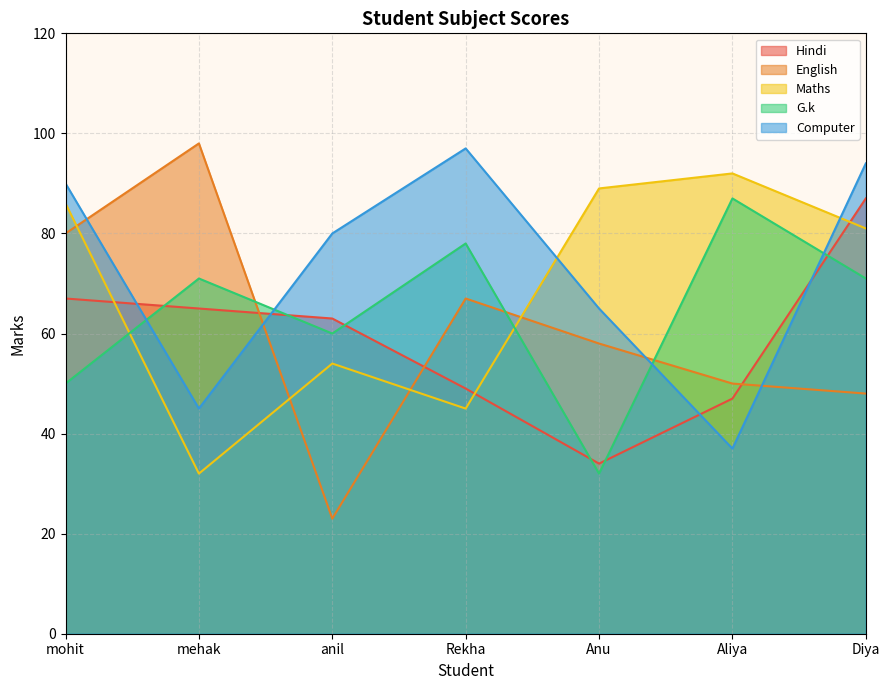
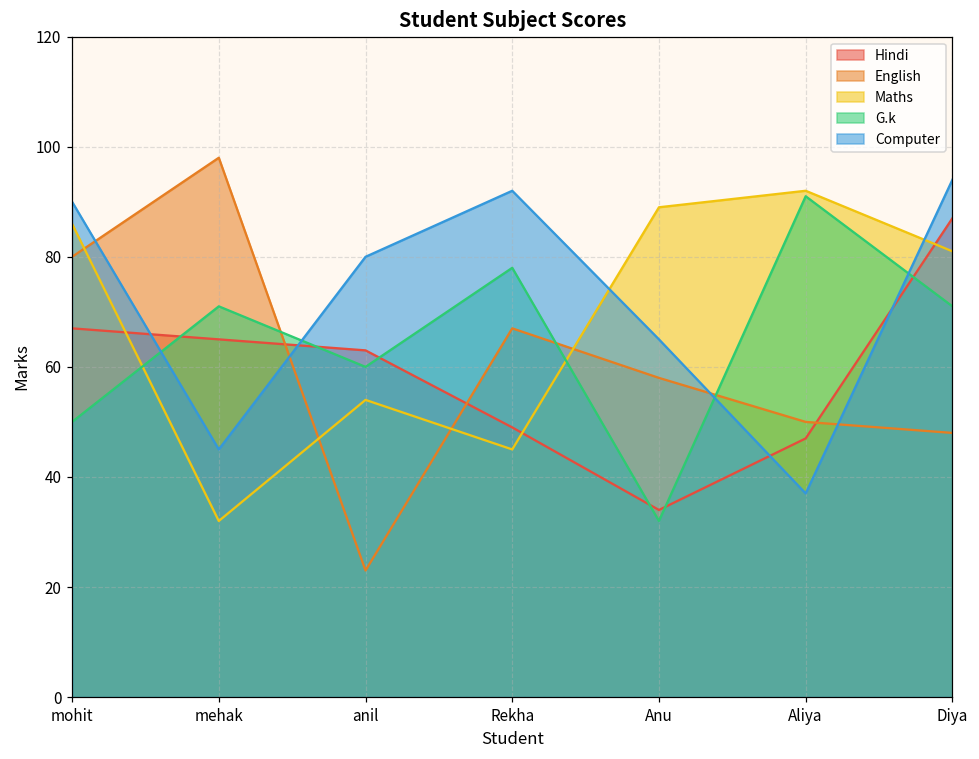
Computer, Rekha: 97 -> 92
G.k, Aliya: 87 -> 91
